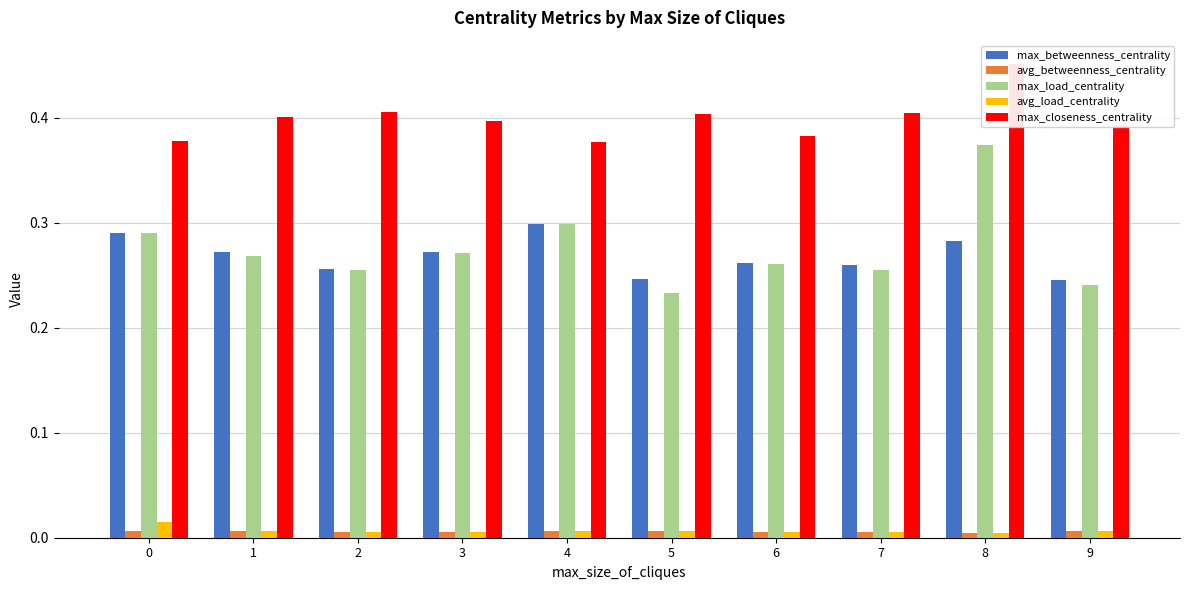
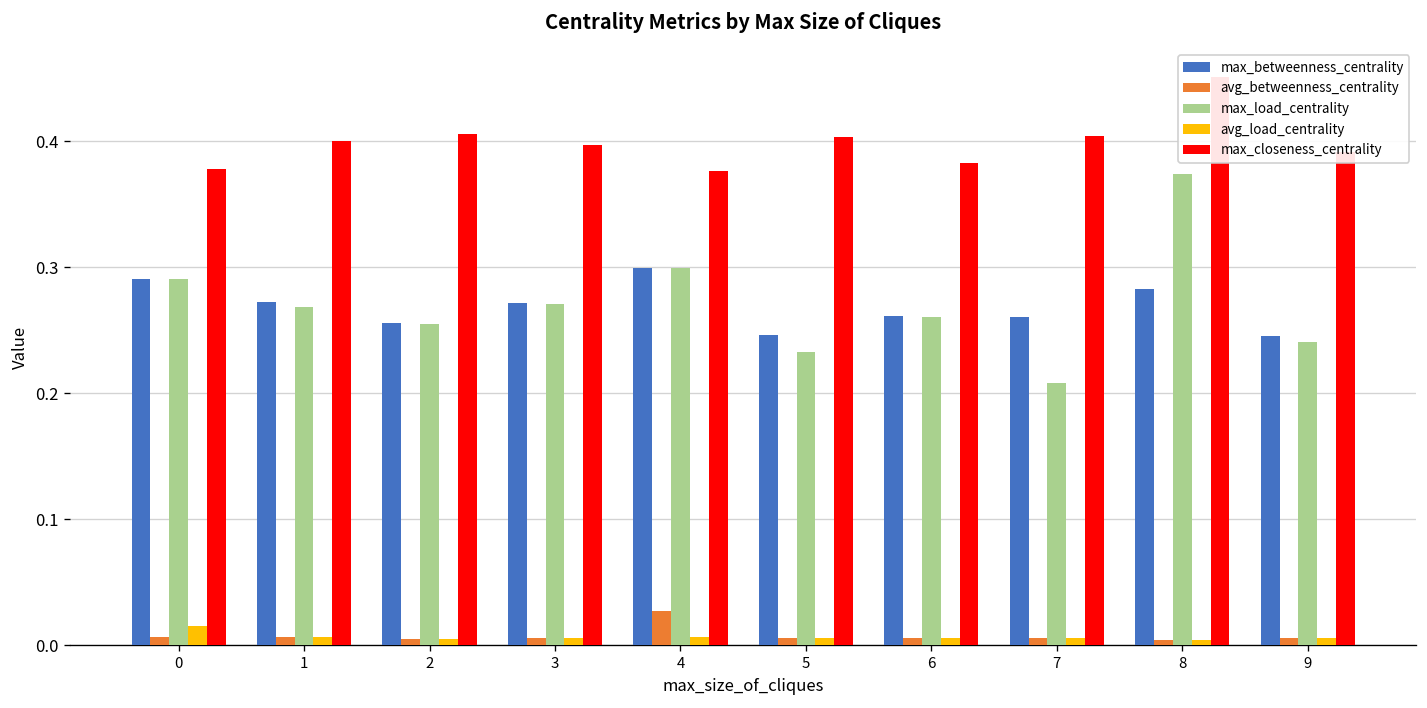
avg_betweenness_centrality, 4: 0.007 -> 0.027
max_load_centrality, 7: 0.255 -> 0.208
